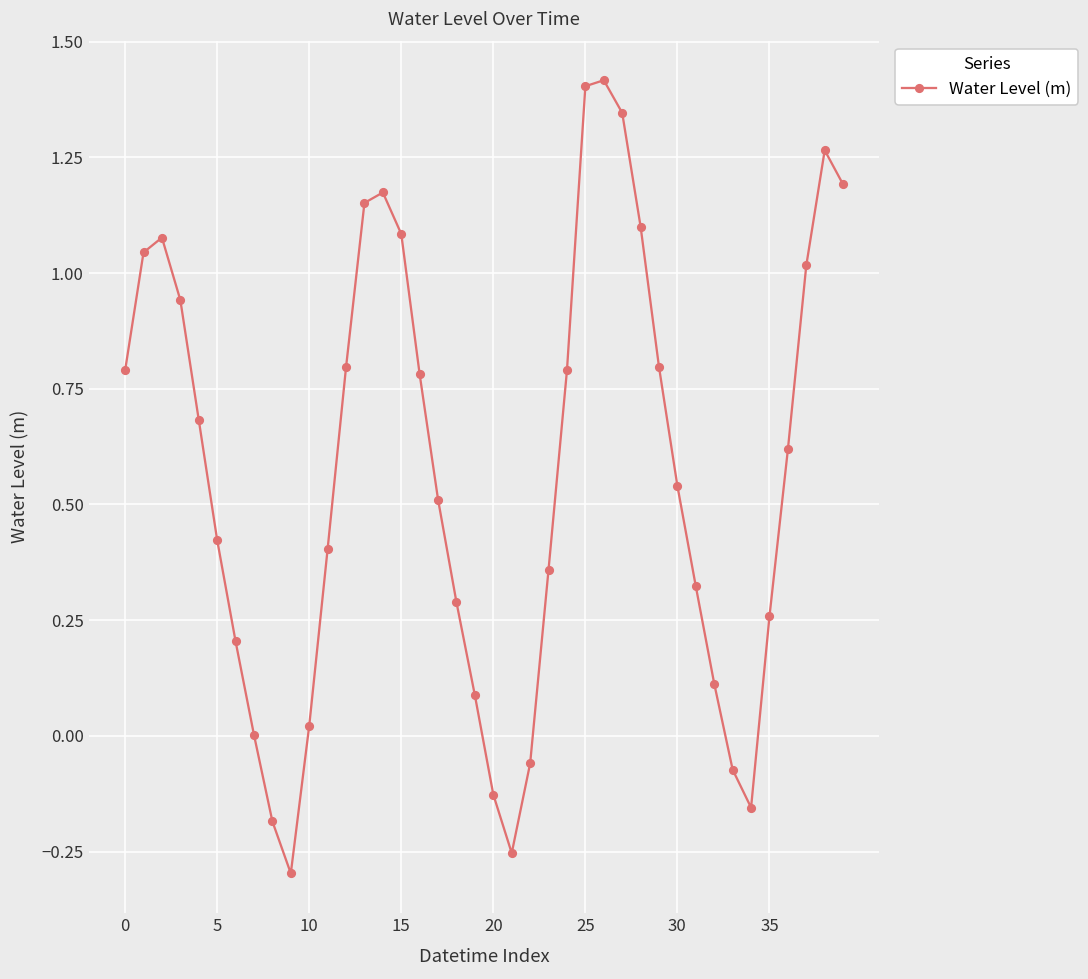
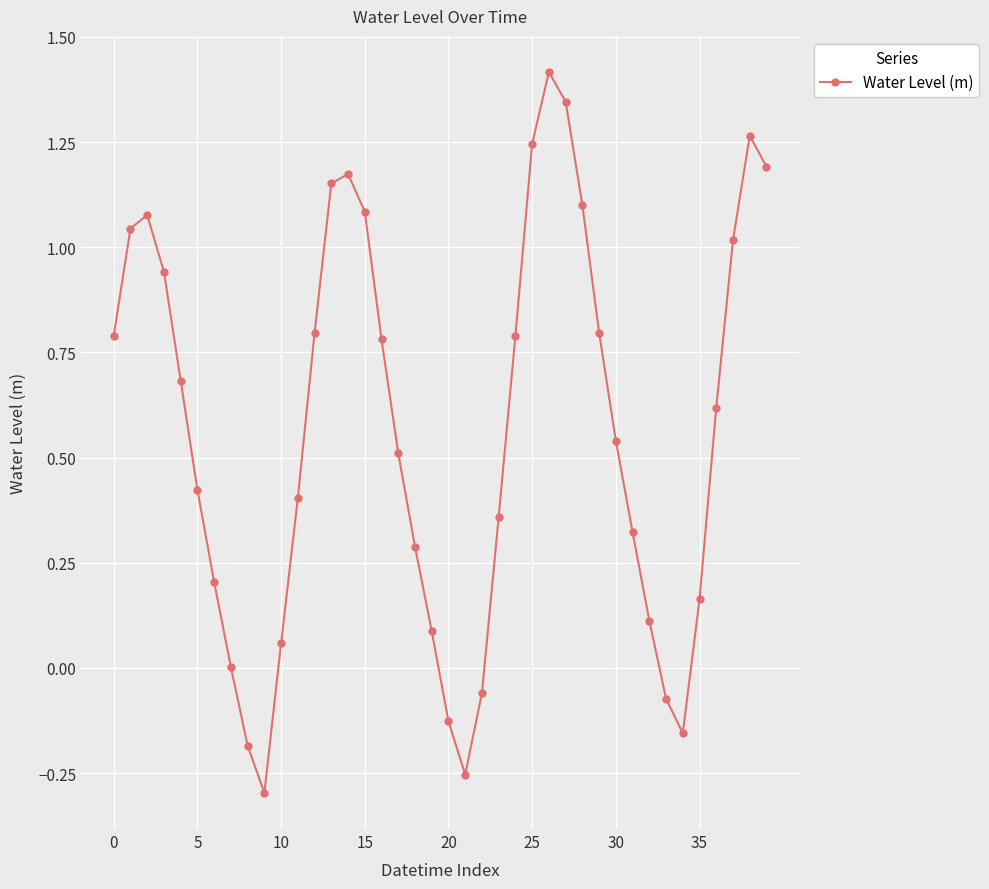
10: 0.02 -> 0.06
25: 1.40 -> 1.25
35: 0.26 -> 0.16
